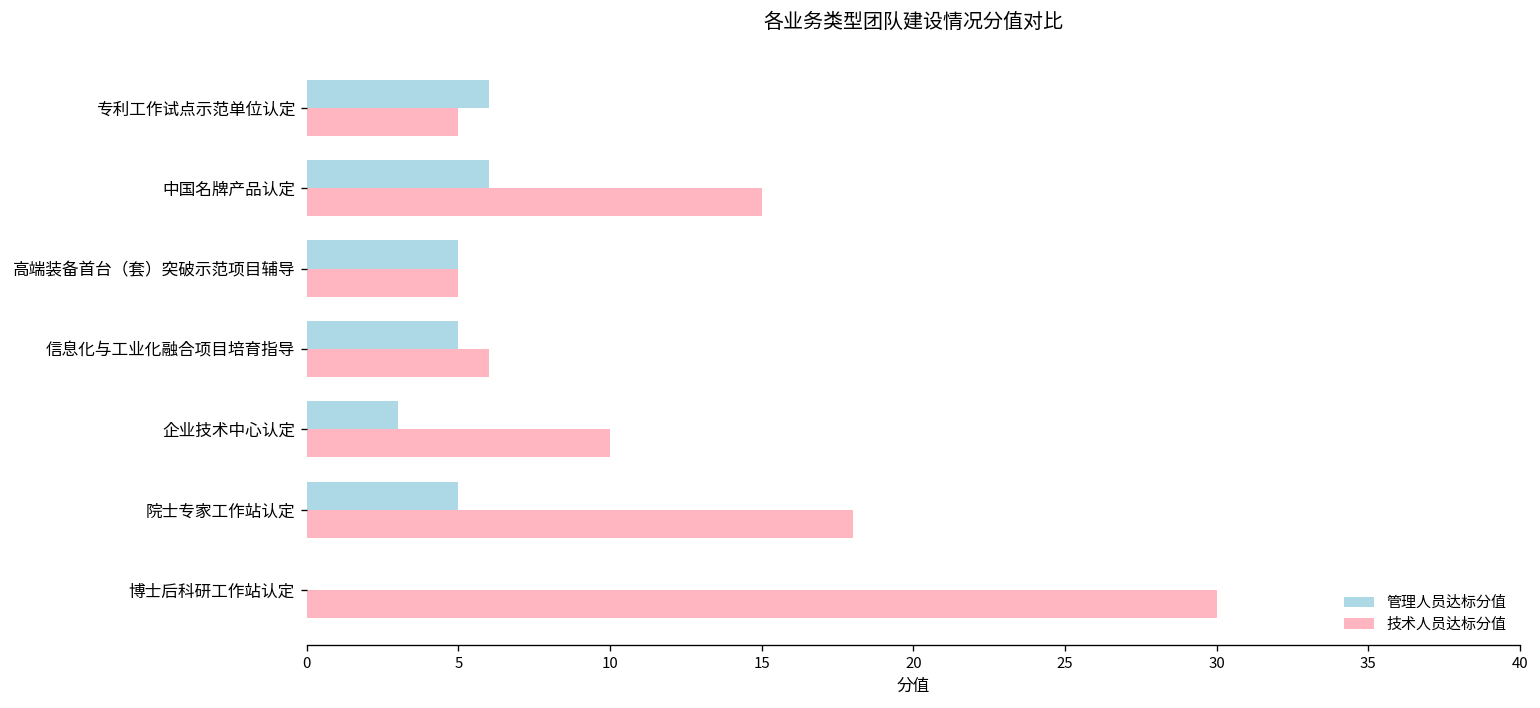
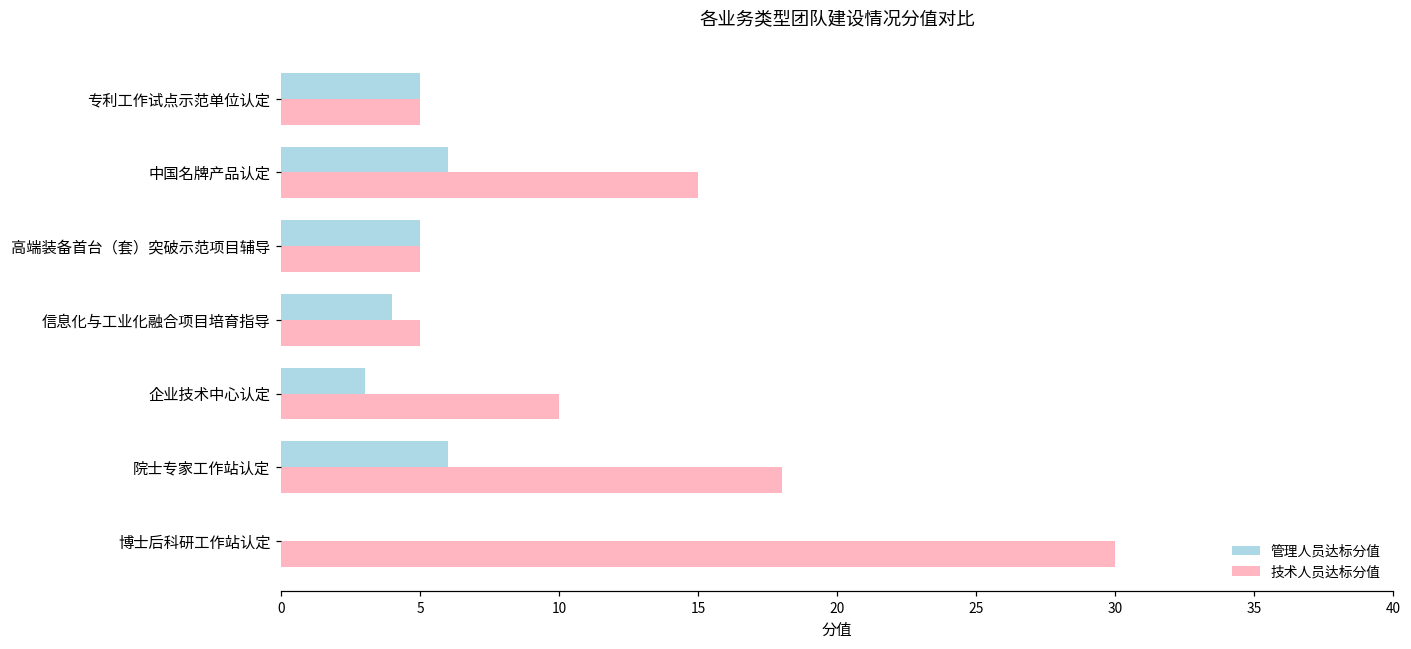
管理人员达标分值, 专利工作试点示范单位认定: 6 -> 5
管理人员达标分值, 信息化与工业化融合项目培育指导: 5 -> 4
技术人员达标分值, 信息化与工业化融合项目培育指导: 6 -> 5
管理人员达标分值, 院士专家工作站认定: 5 -> 6
